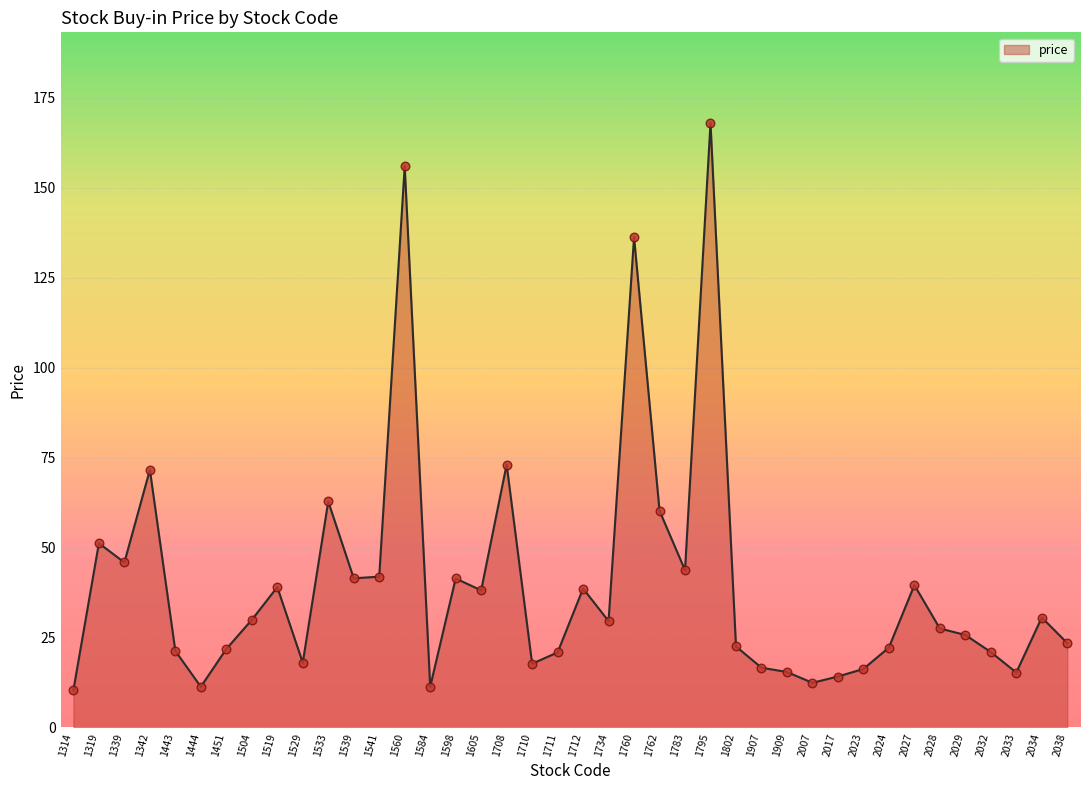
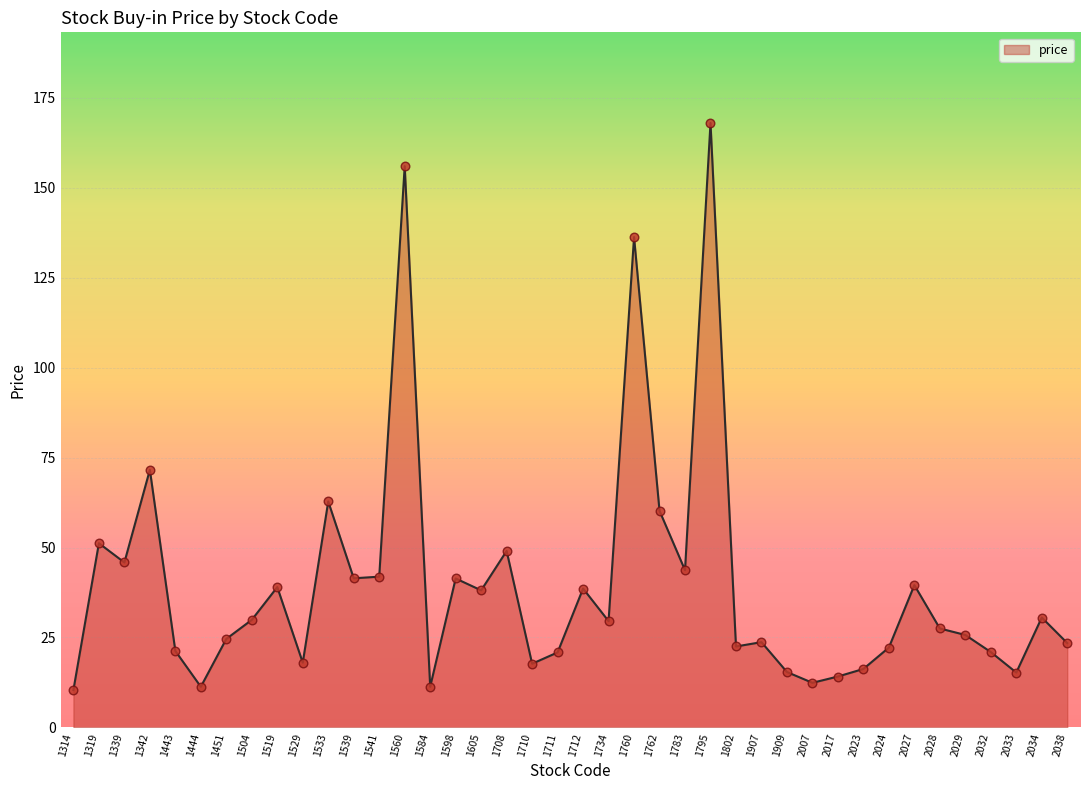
1451: 22 -> 25
1708: 73 -> 49
1907: 17 -> 24
